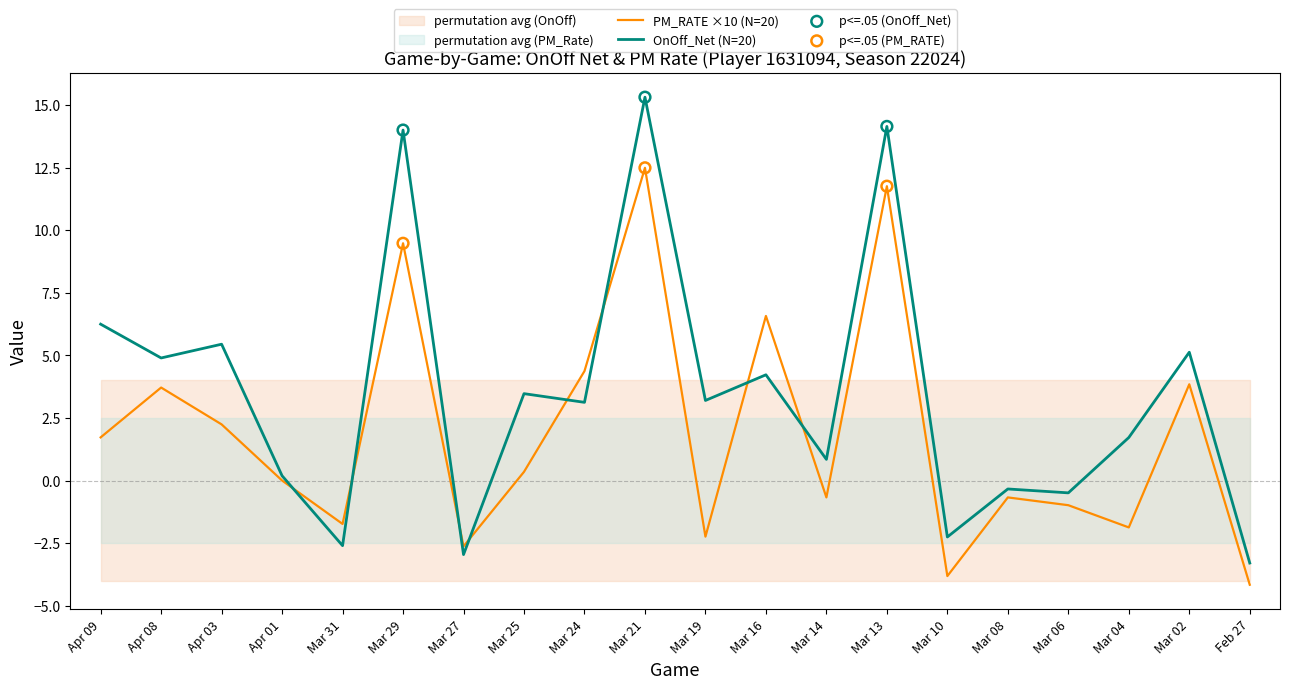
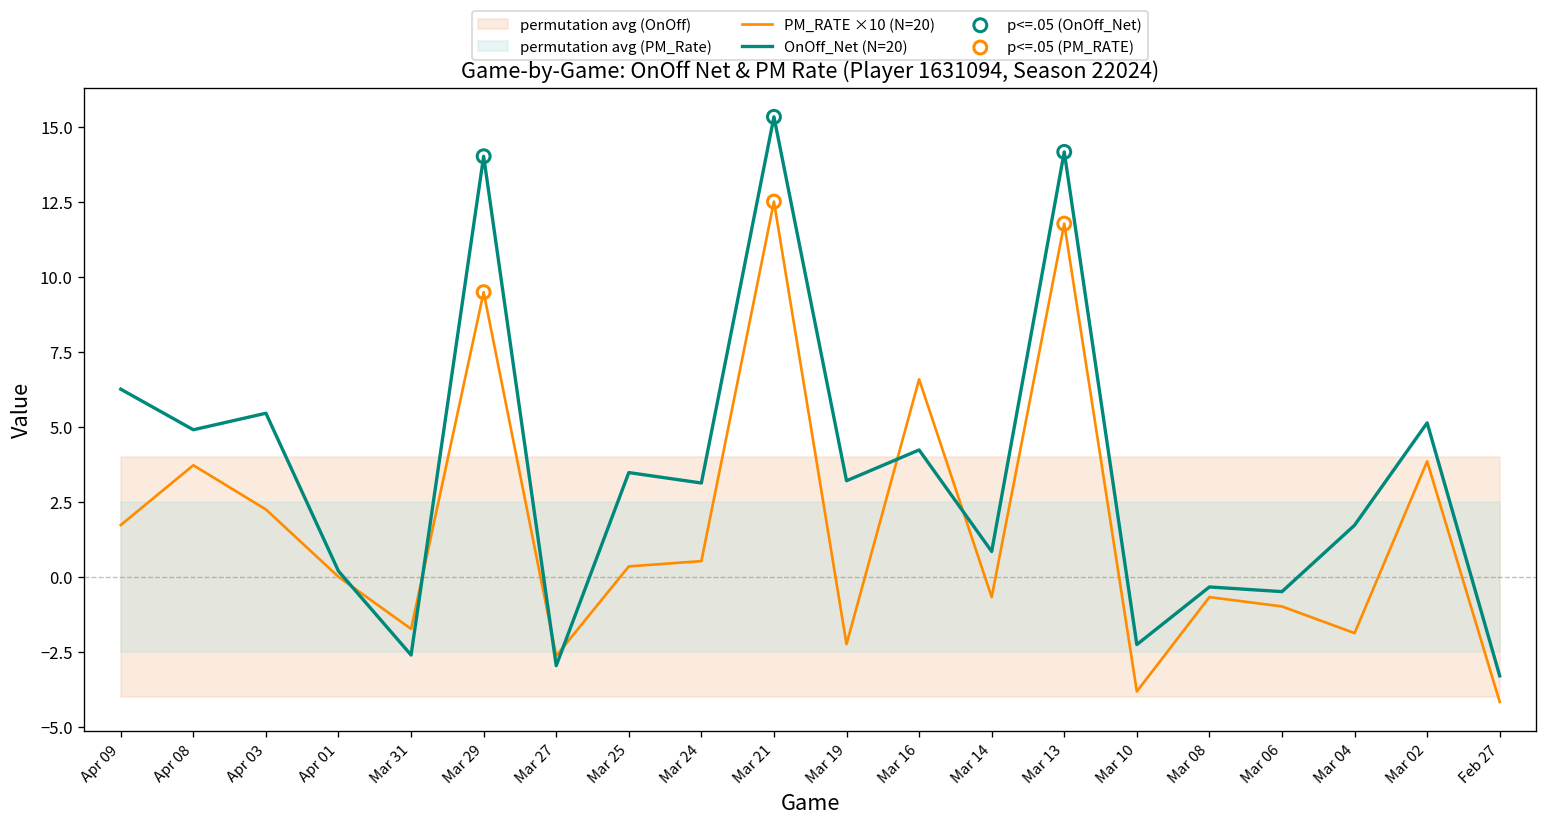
PM_RATE ×10 (N=20), Mar 24: 4.4 -> 0.5
